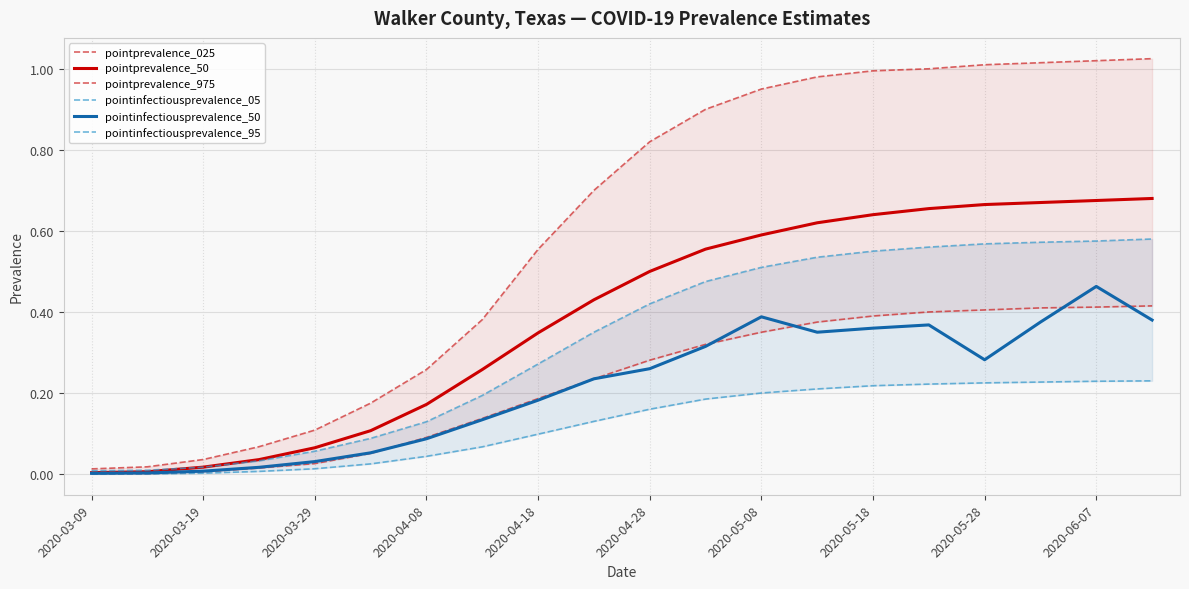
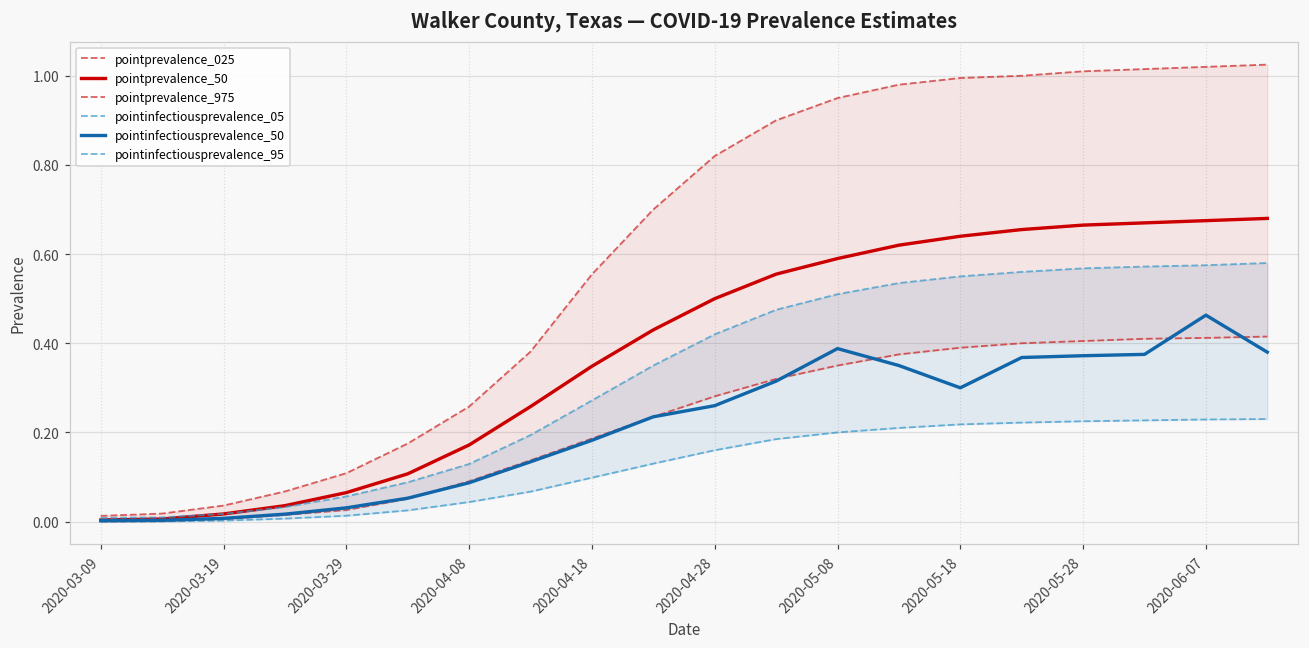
pointinfectiousprevalence_50, 2020-05-18: 0.36 -> 0.30
pointinfectiousprevalence_50, 2020-05-28: 0.28 -> 0.37
